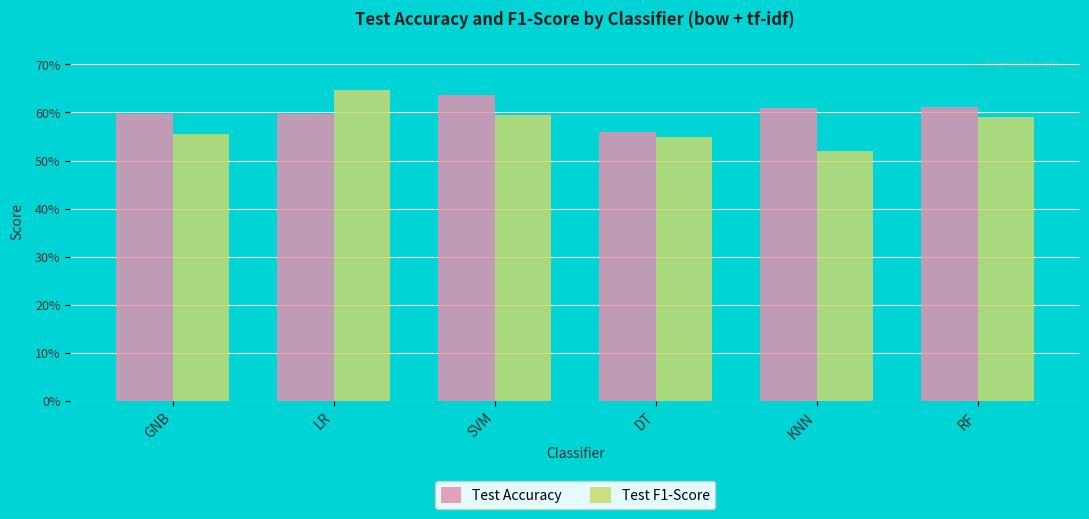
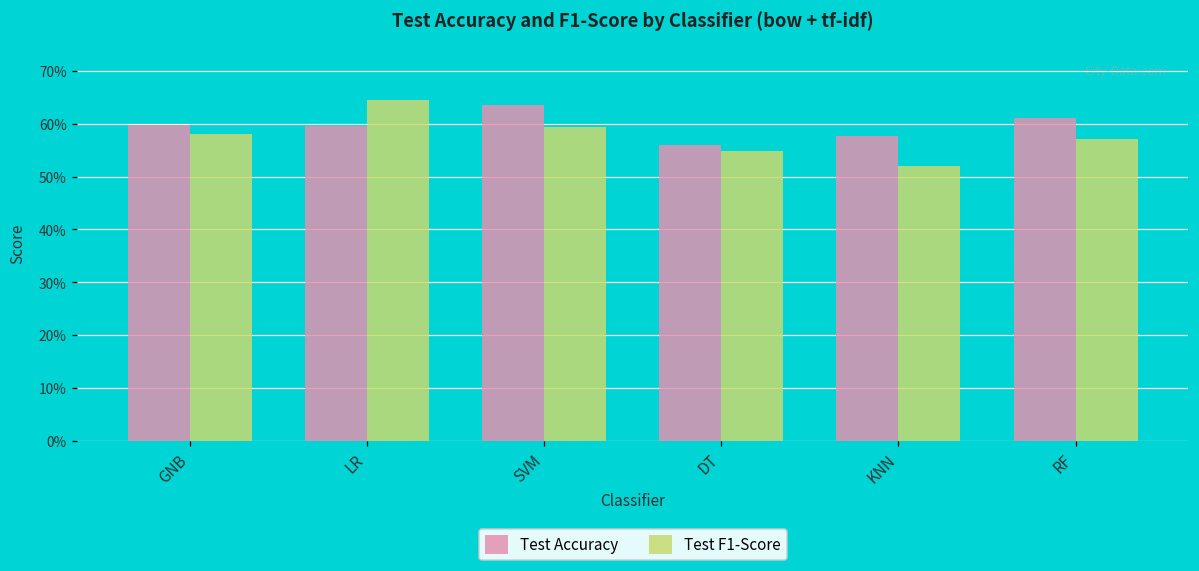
Test F1-Score, GNB: 56% -> 58%
Test Accuracy, KNN: 61% -> 58%
Test F1-Score, RF: 59% -> 57%
